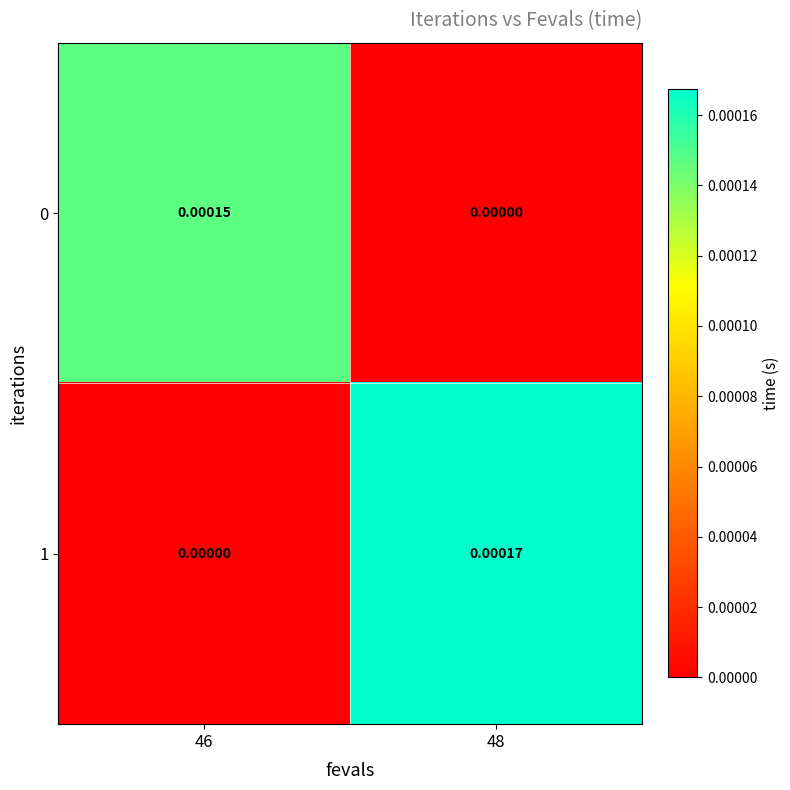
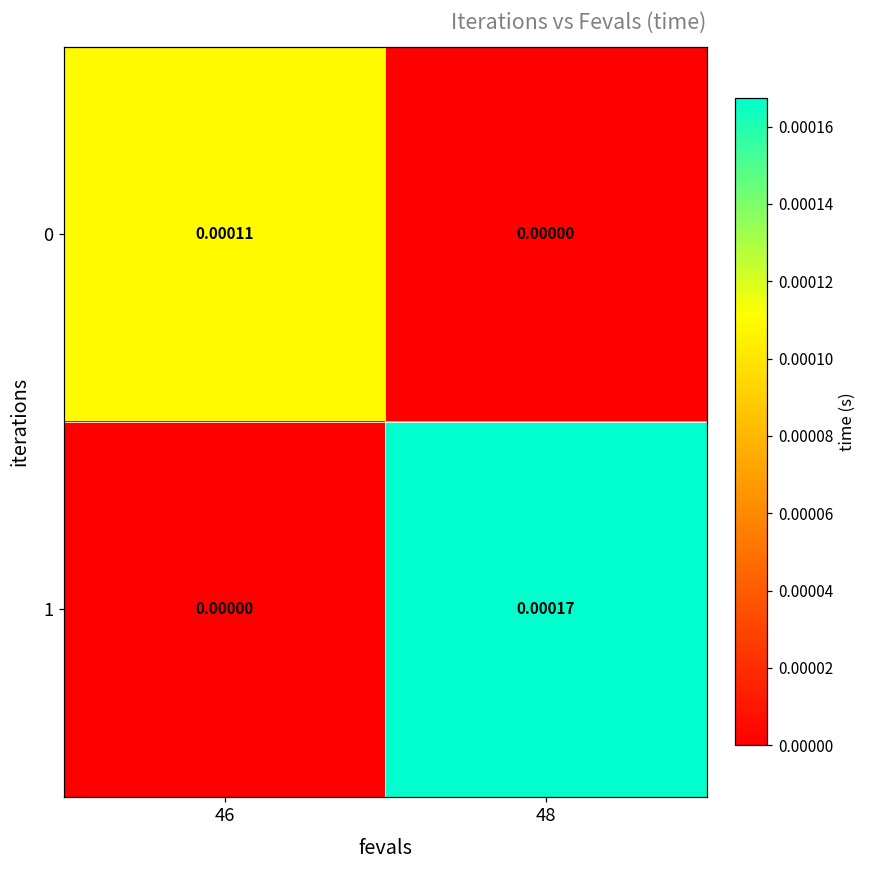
0, 46: 0.00015 -> 0.00011
